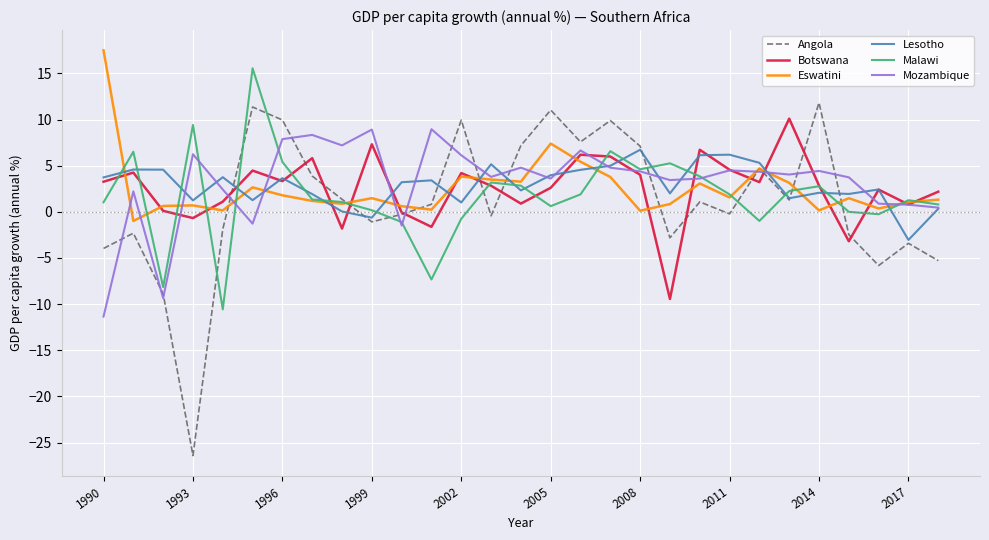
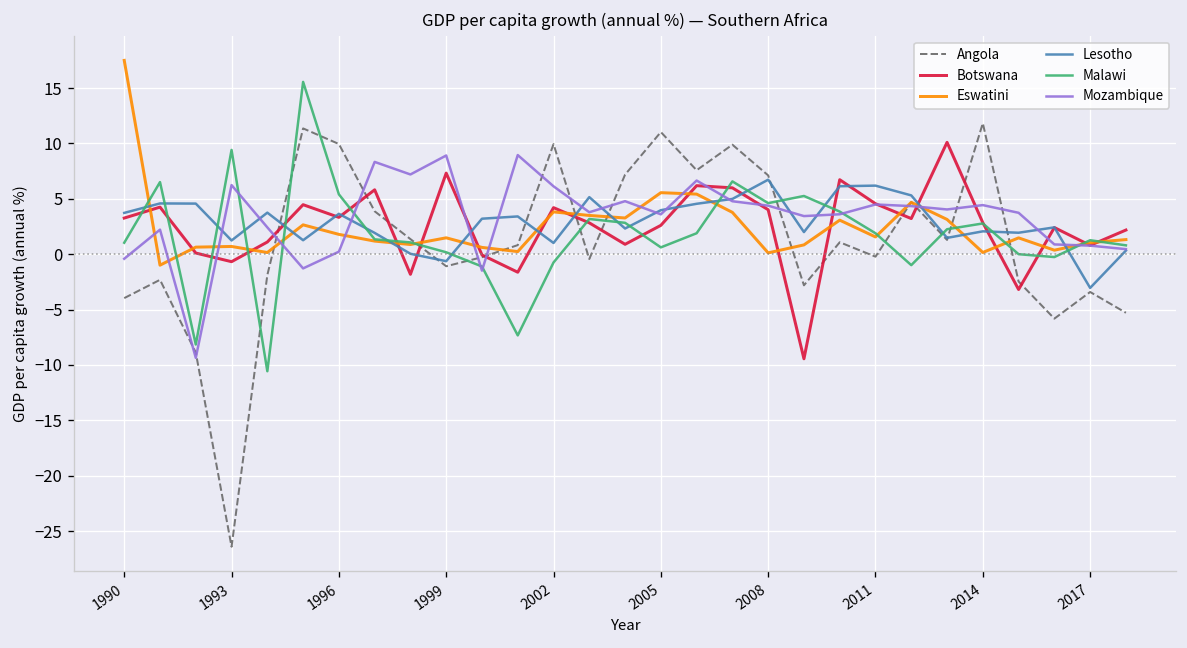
Mozambique, 1990: -11 -> 0
Mozambique, 1996: 8 -> 0
Eswatini, 2005: 7 -> 6
